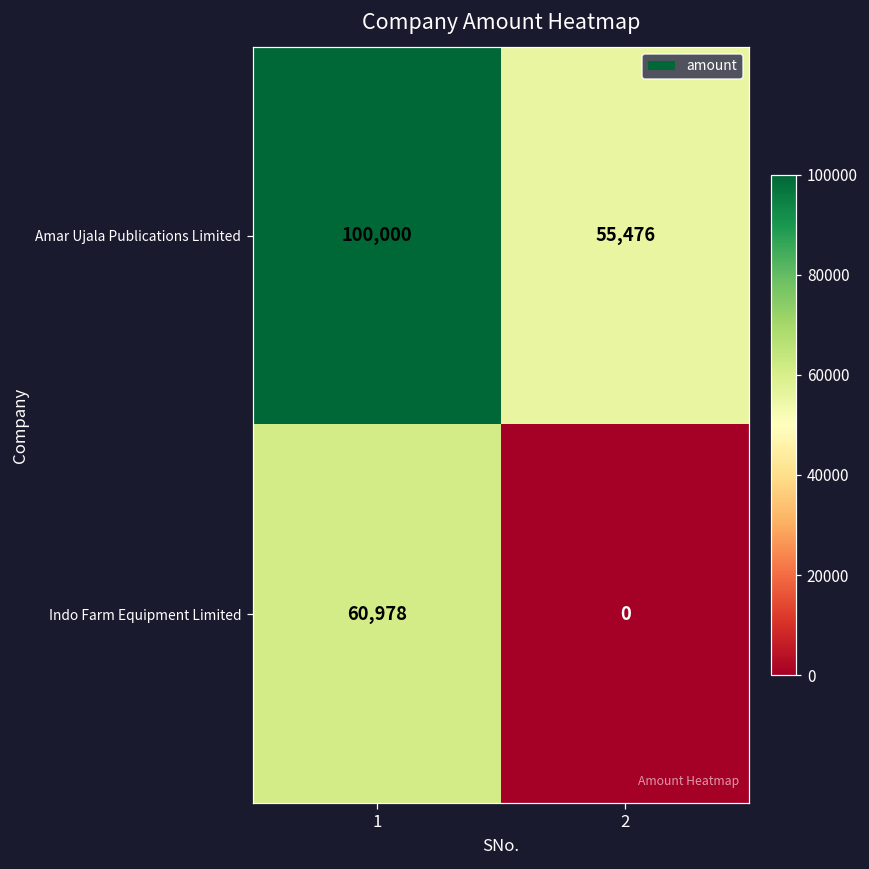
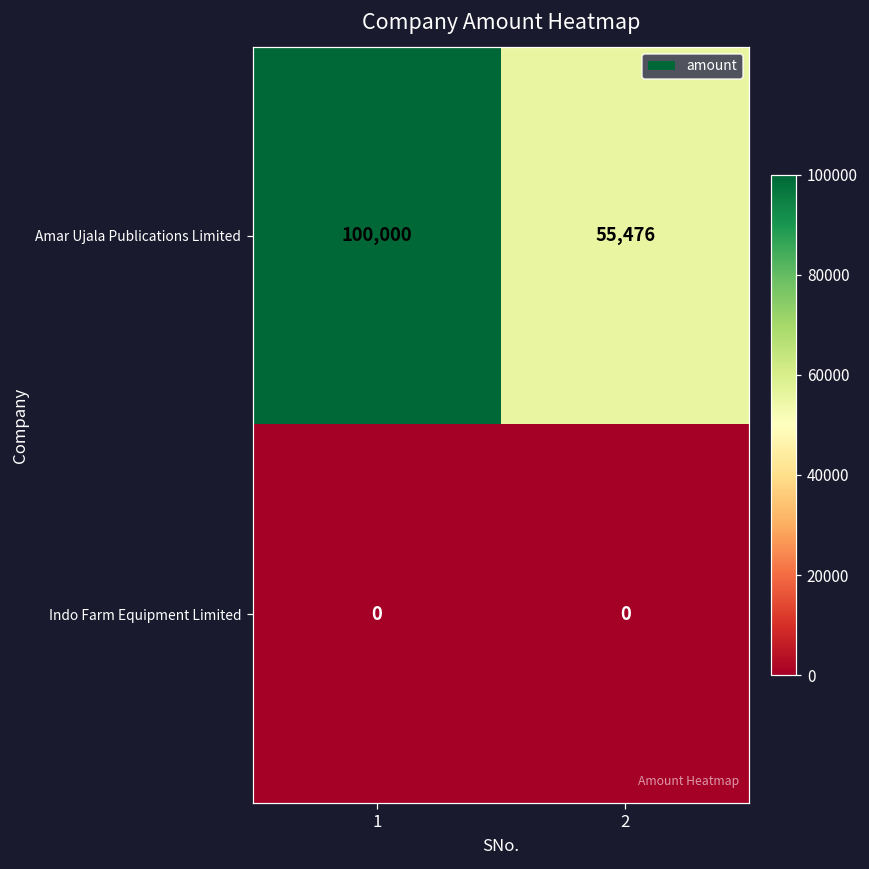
Indo Farm Equipment Limited, 1: 60,978 -> 0
